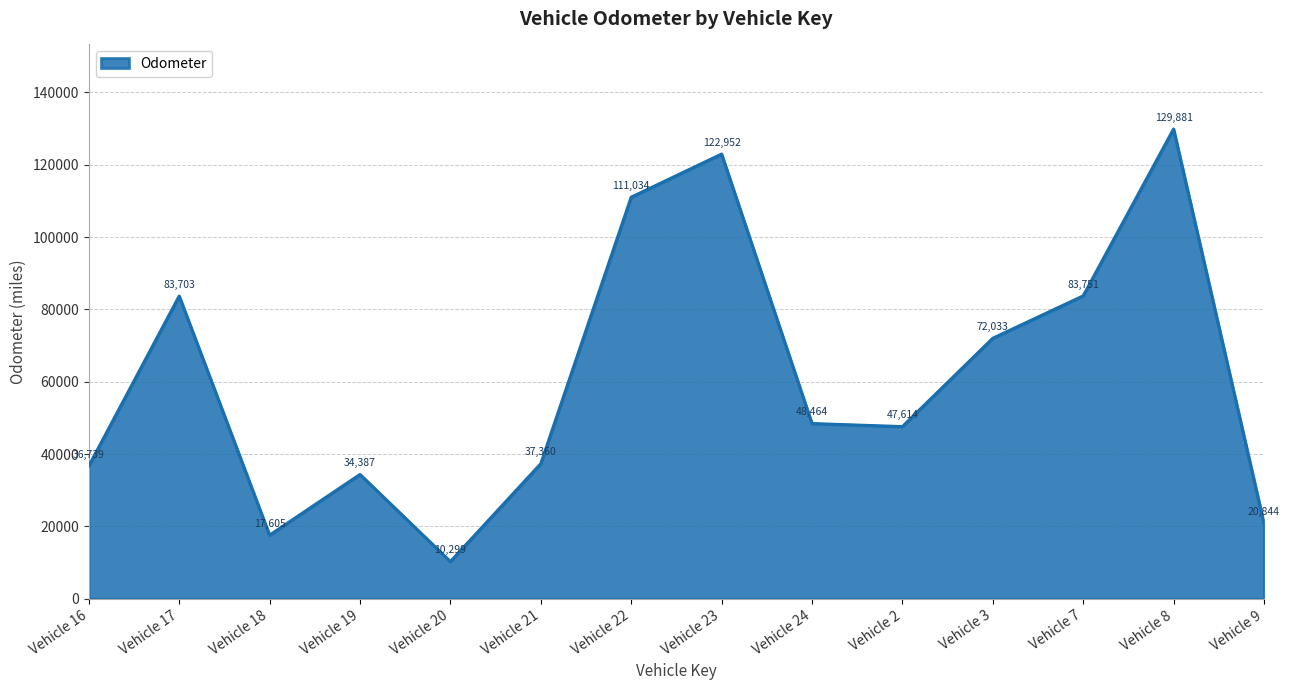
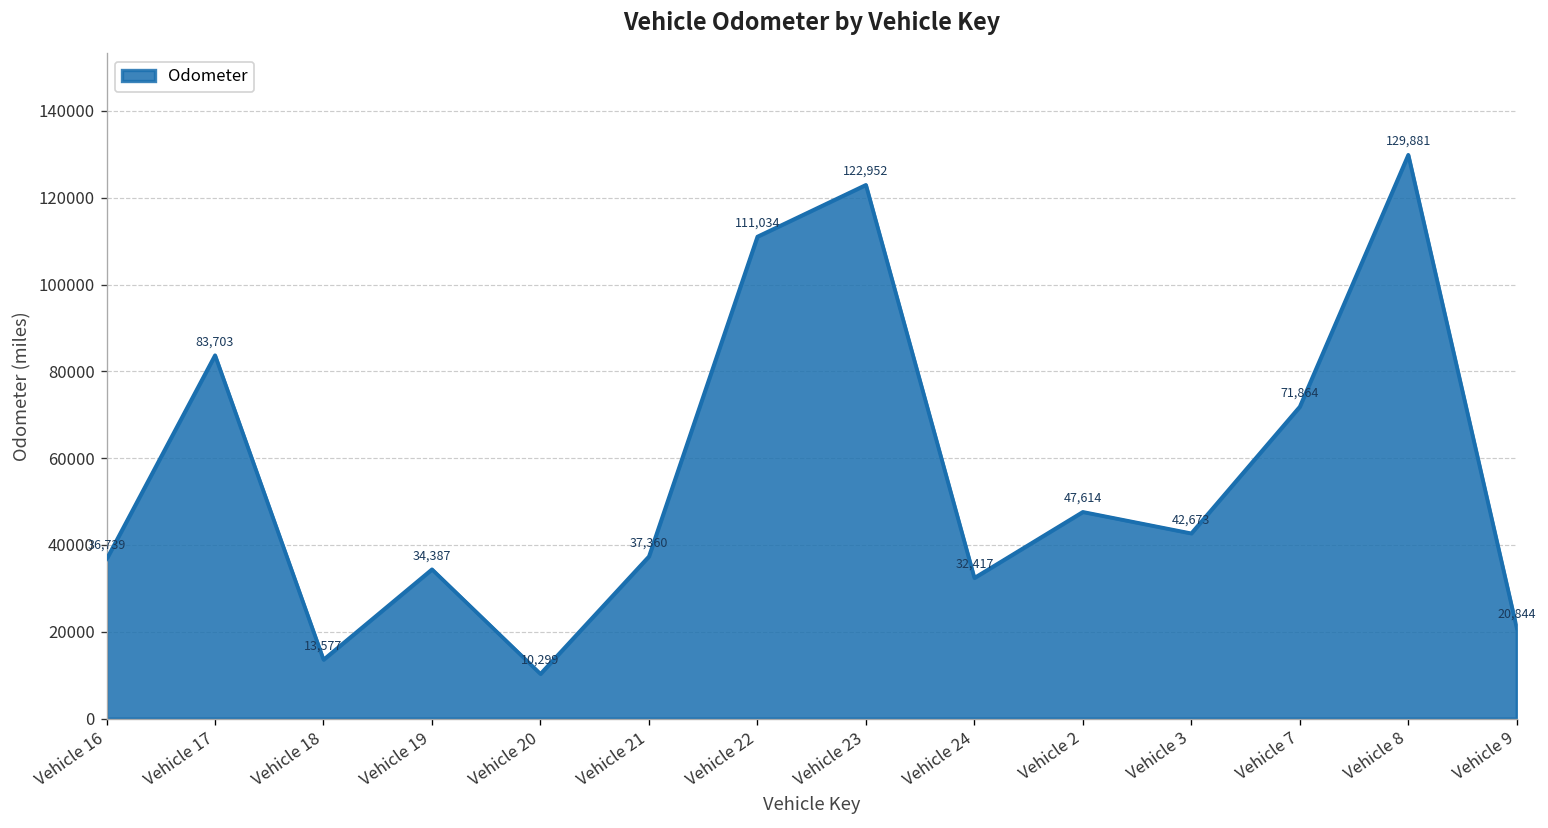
Vehicle 18: 17,605 -> 13,577
Vehicle 24: 48,464 -> 32,417
Vehicle 3: 72,033 -> 42,673
Vehicle 7: 83,751 -> 71,864
